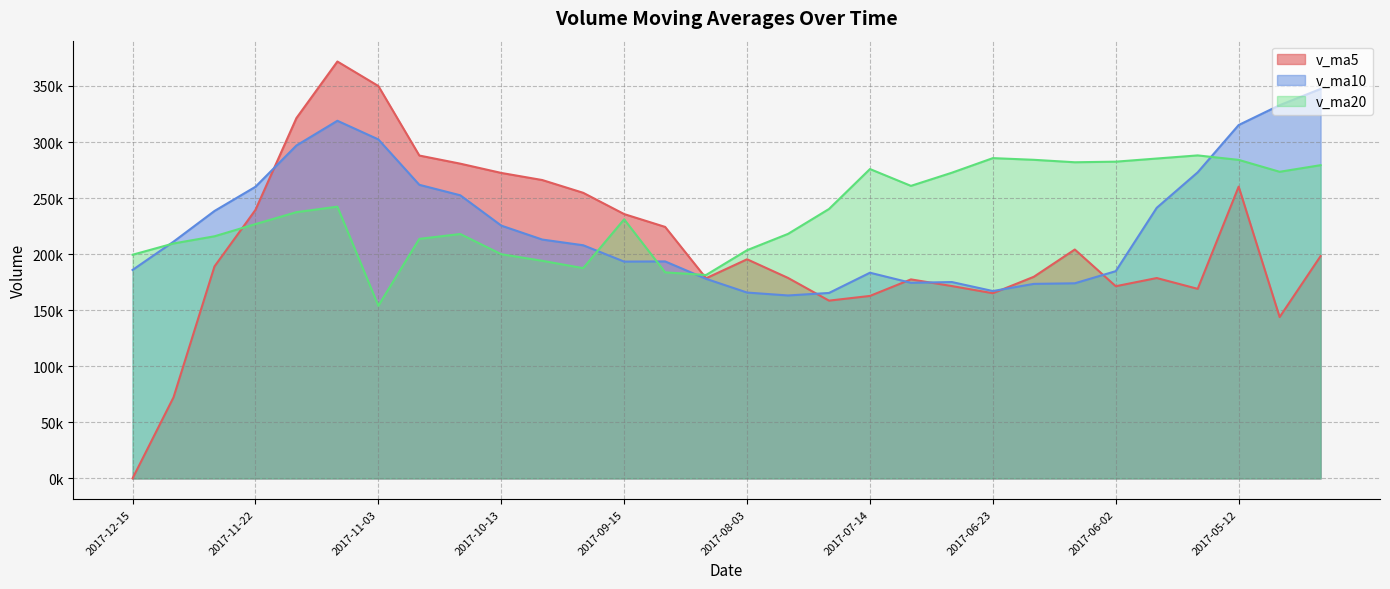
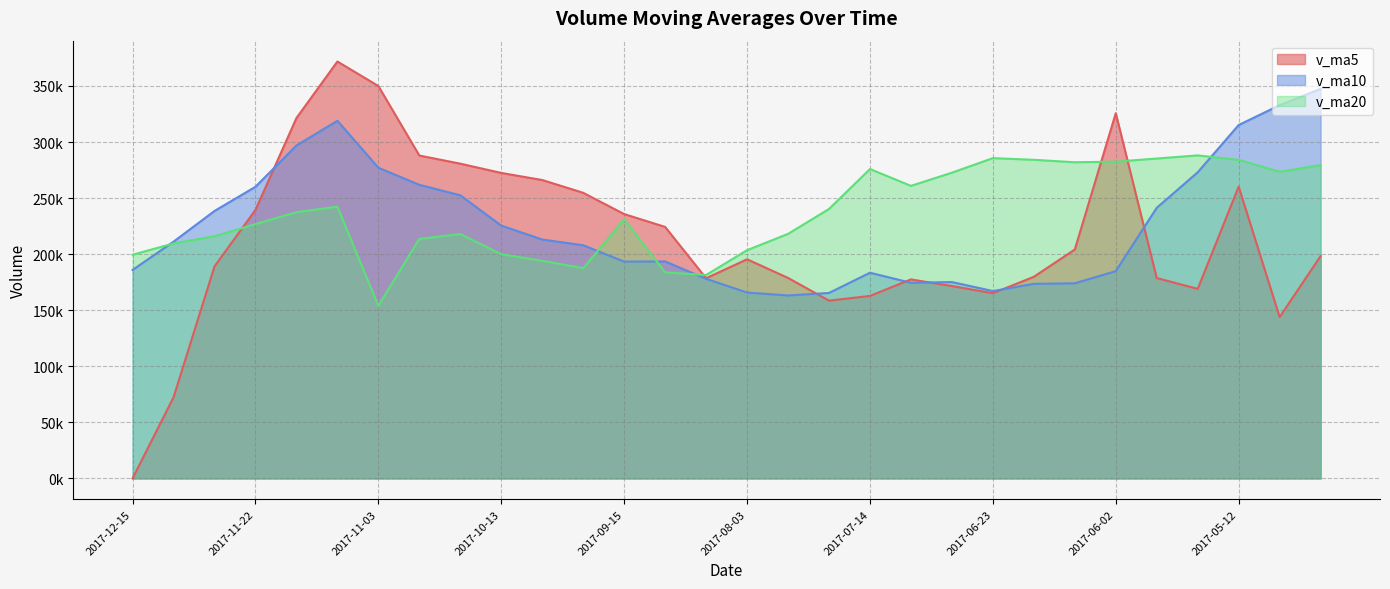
v_ma10, 2017-11-03: 302000 -> 277000
v_ma5, 2017-06-02: 171000 -> 326000
